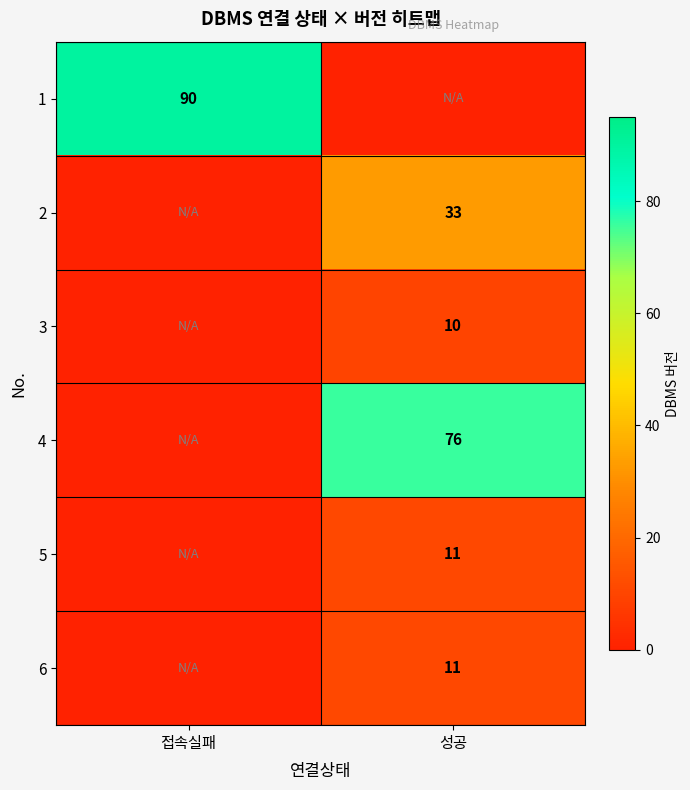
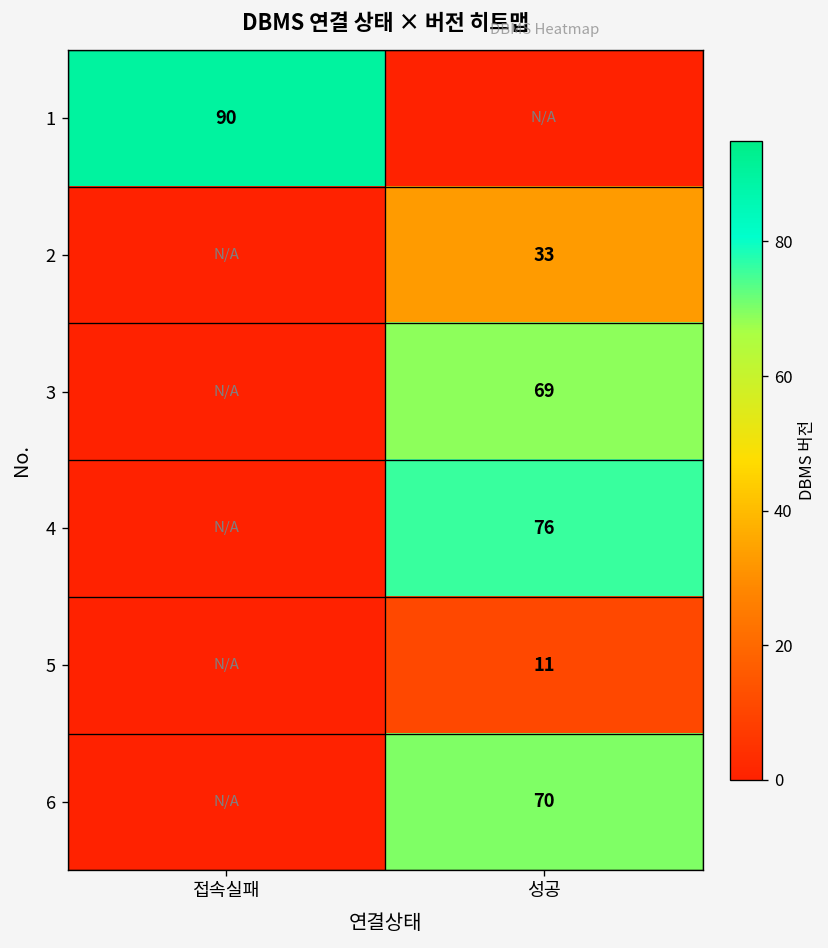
3, 성공: 10 -> 69
6, 성공: 11 -> 70
